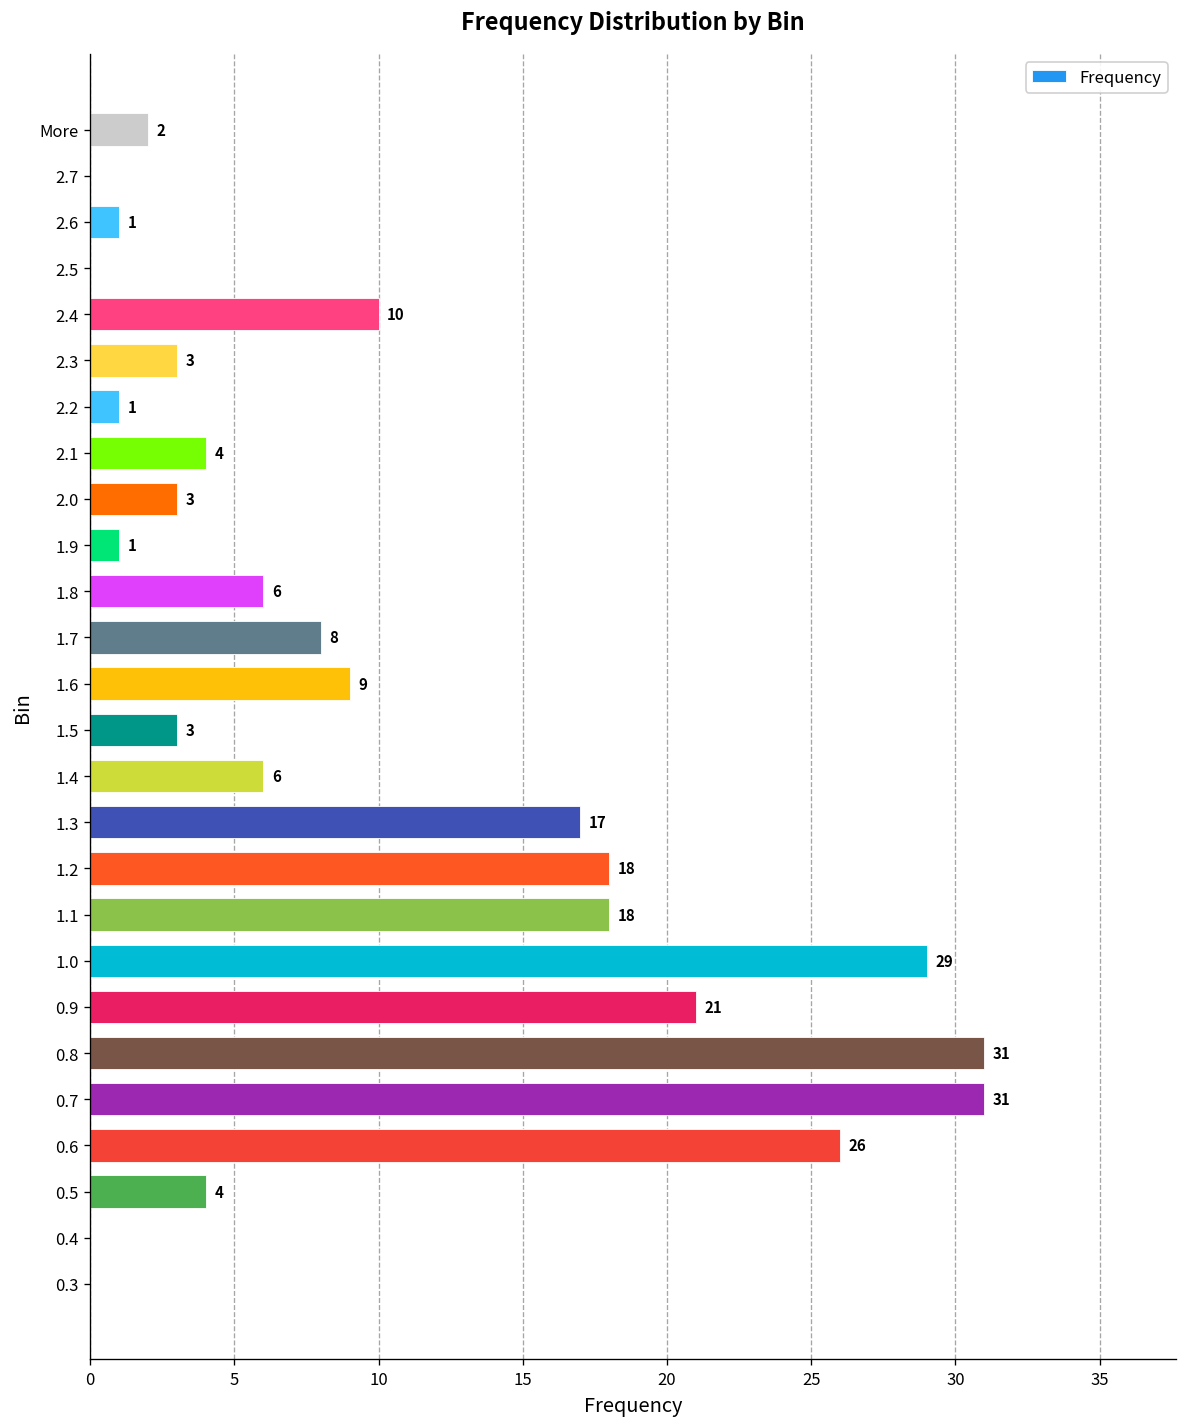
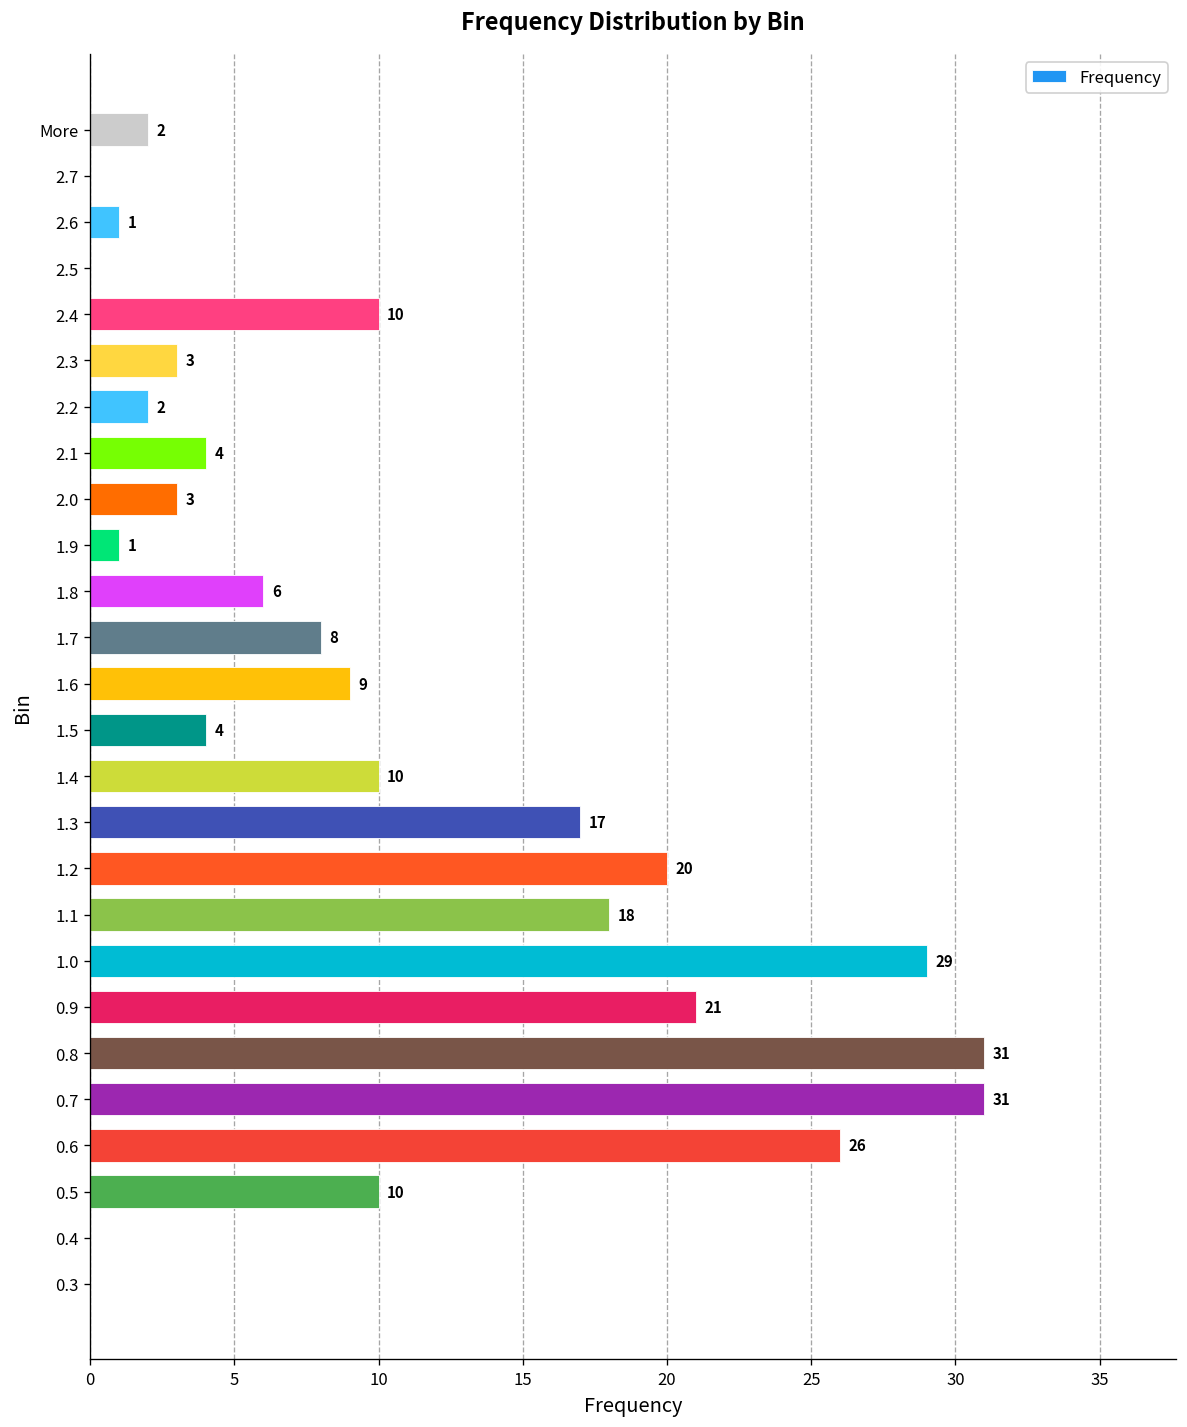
2.2: 1 -> 2
1.5: 3 -> 4
1.4: 6 -> 10
1.2: 18 -> 20
0.5: 4 -> 10
